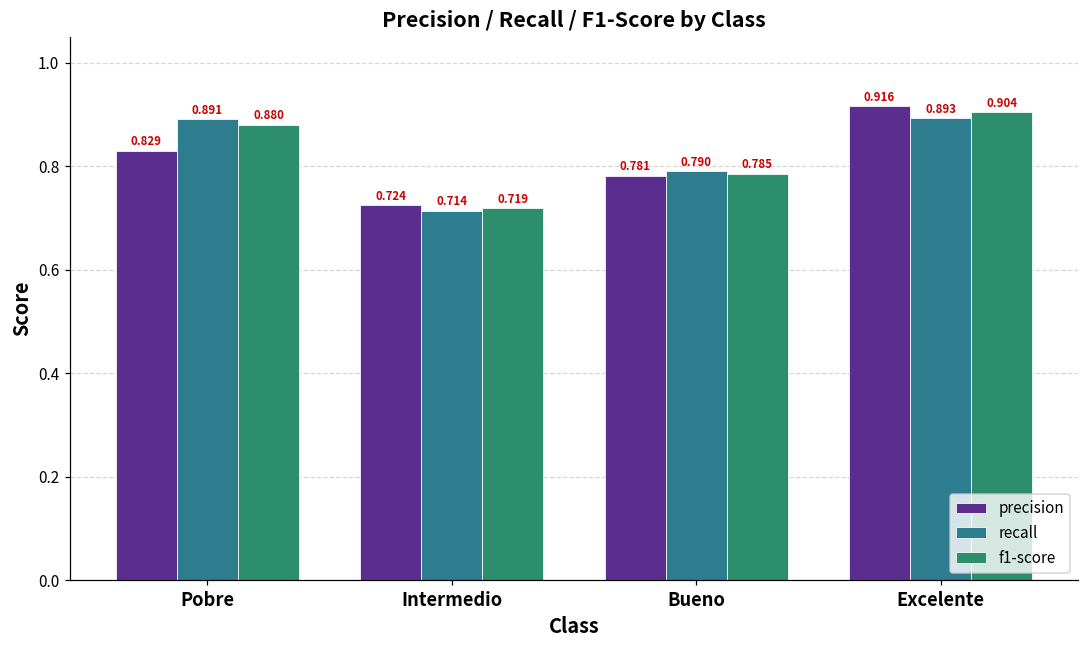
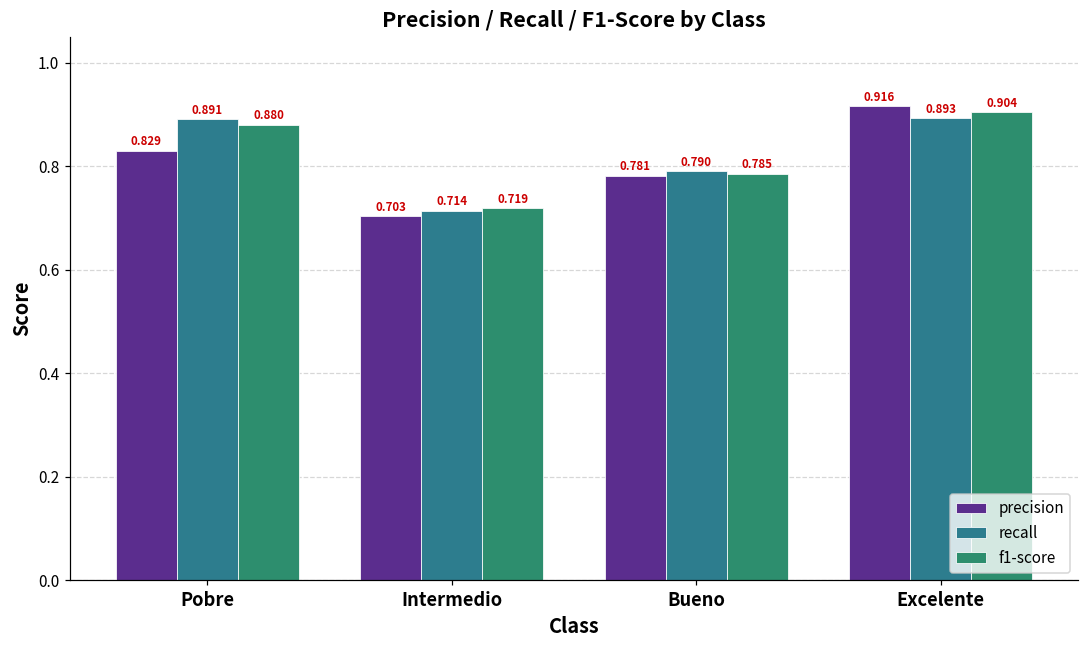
precision, Intermedio: 0.724 -> 0.703
